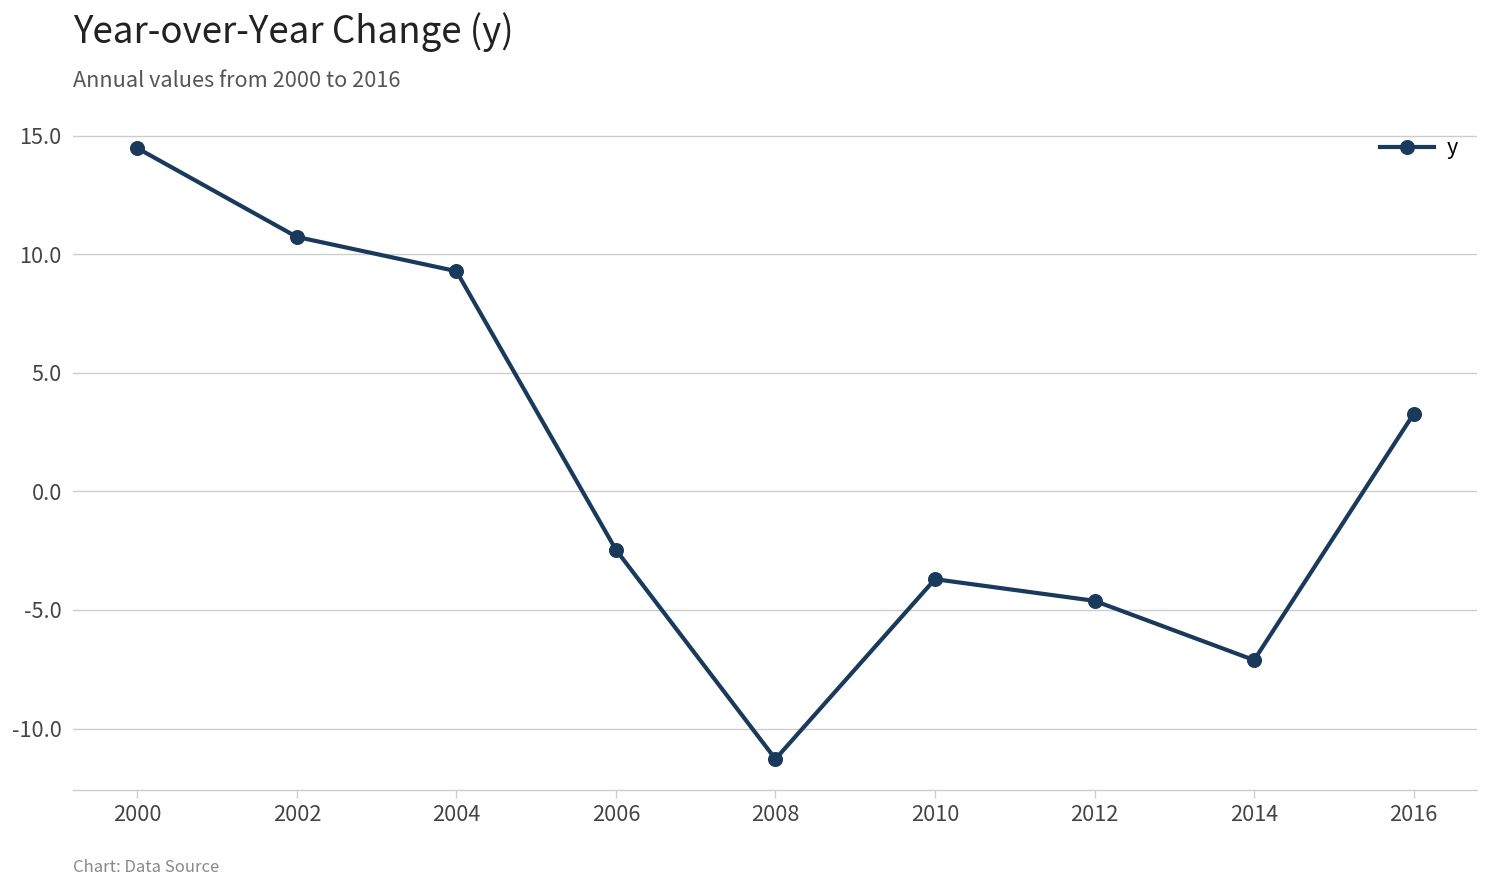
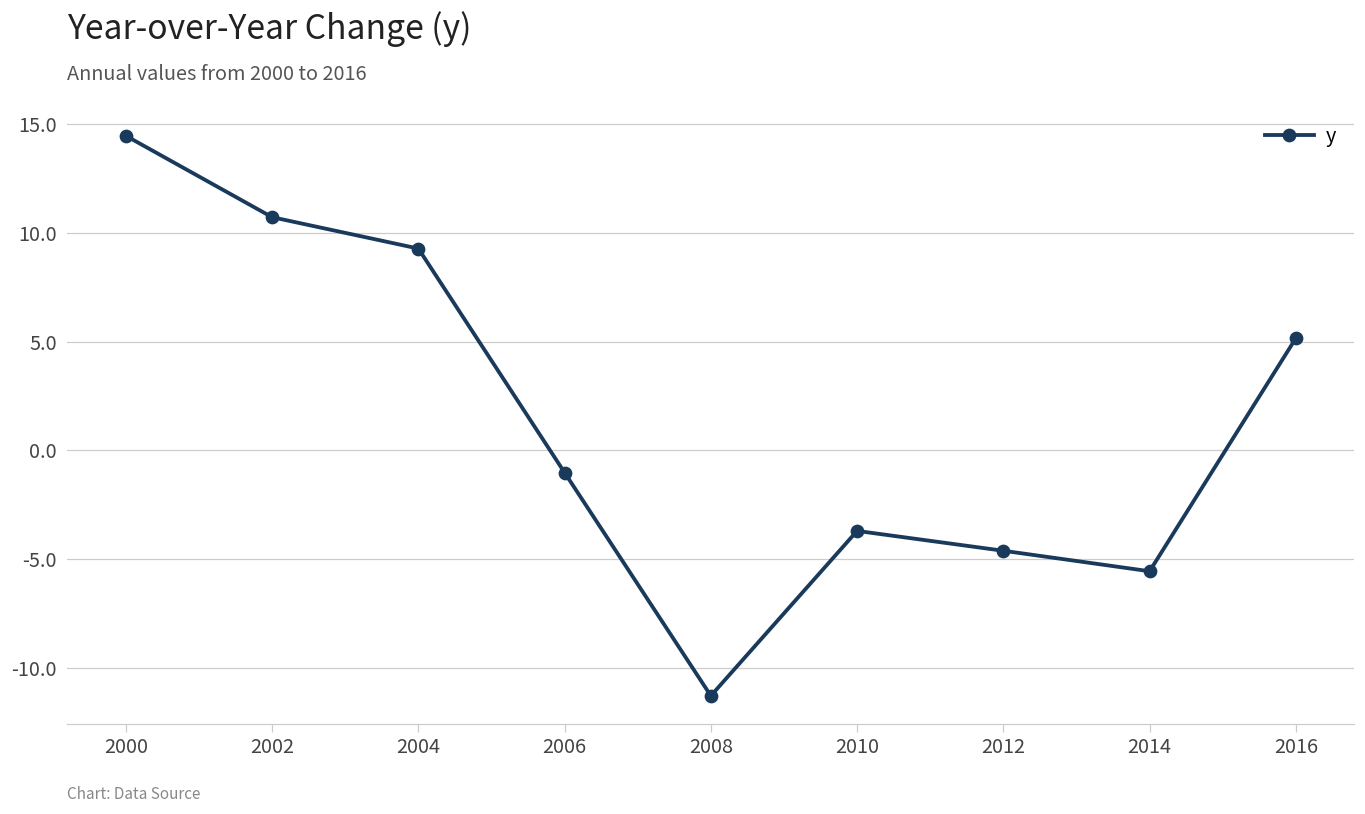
2006: -2.5 -> -1.0
2014: -7.1 -> -5.6
2016: 3.3 -> 5.2
